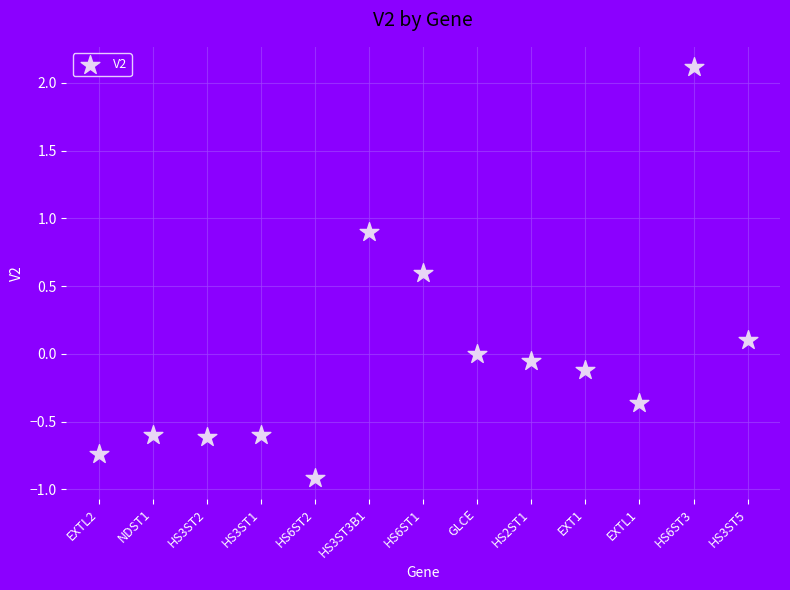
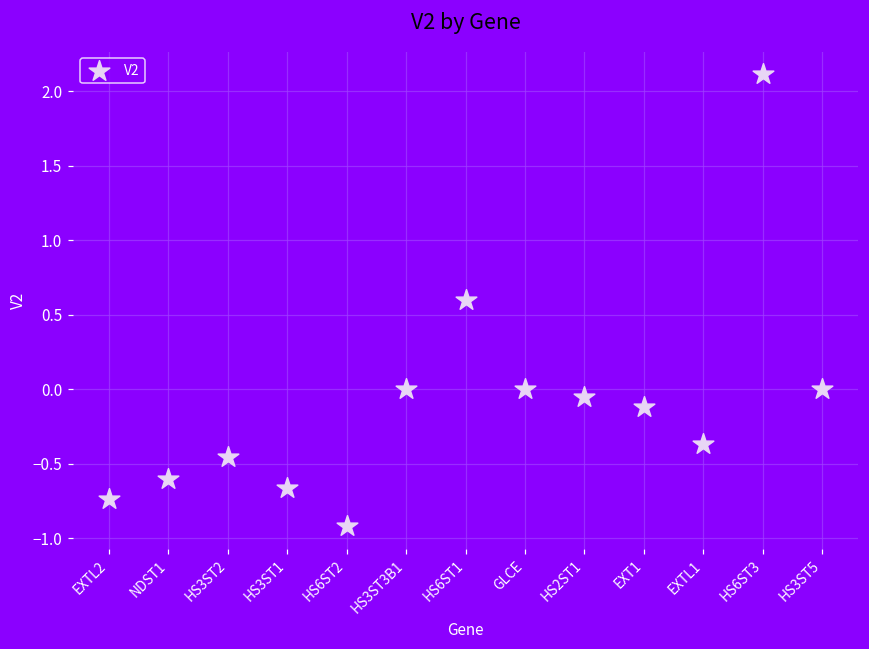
HS3ST2: -0.61 -> -0.45
HS3ST1: -0.60 -> -0.66
HS3ST3B1: 0.9 -> 0.0
HS3ST5: 0.1 -> 0.0
